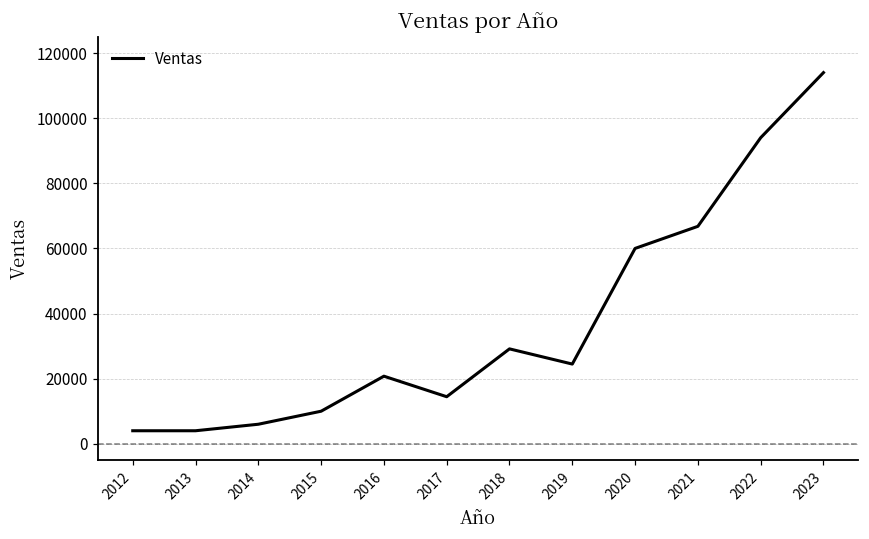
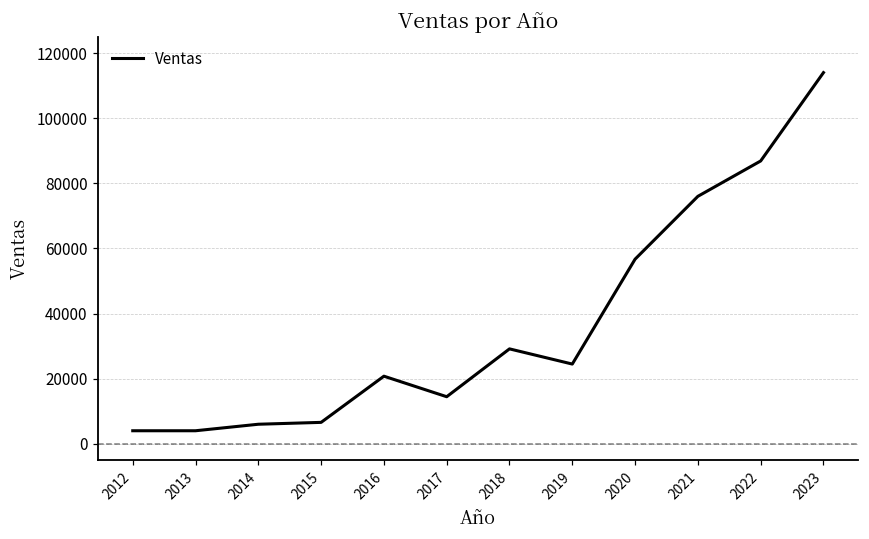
2015: 10000 -> 7000
2020: 60000 -> 57000
2021: 67000 -> 76000
2022: 94000 -> 87000
